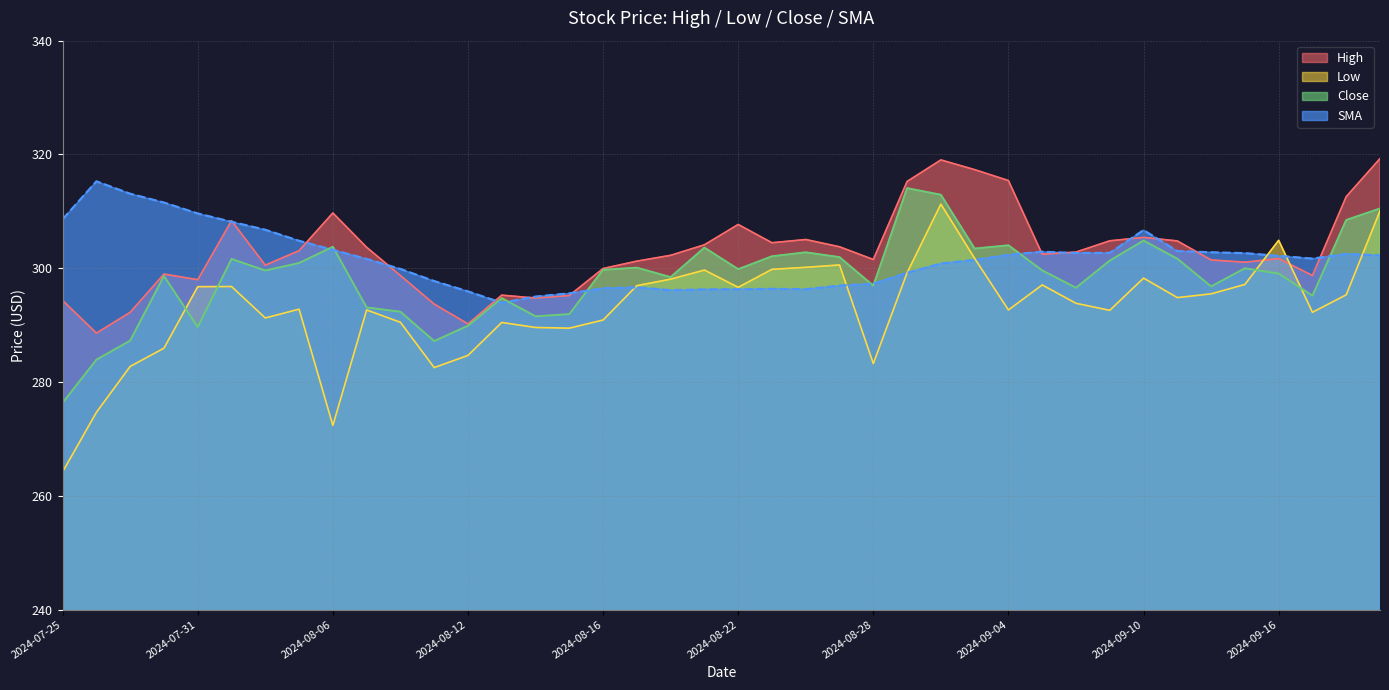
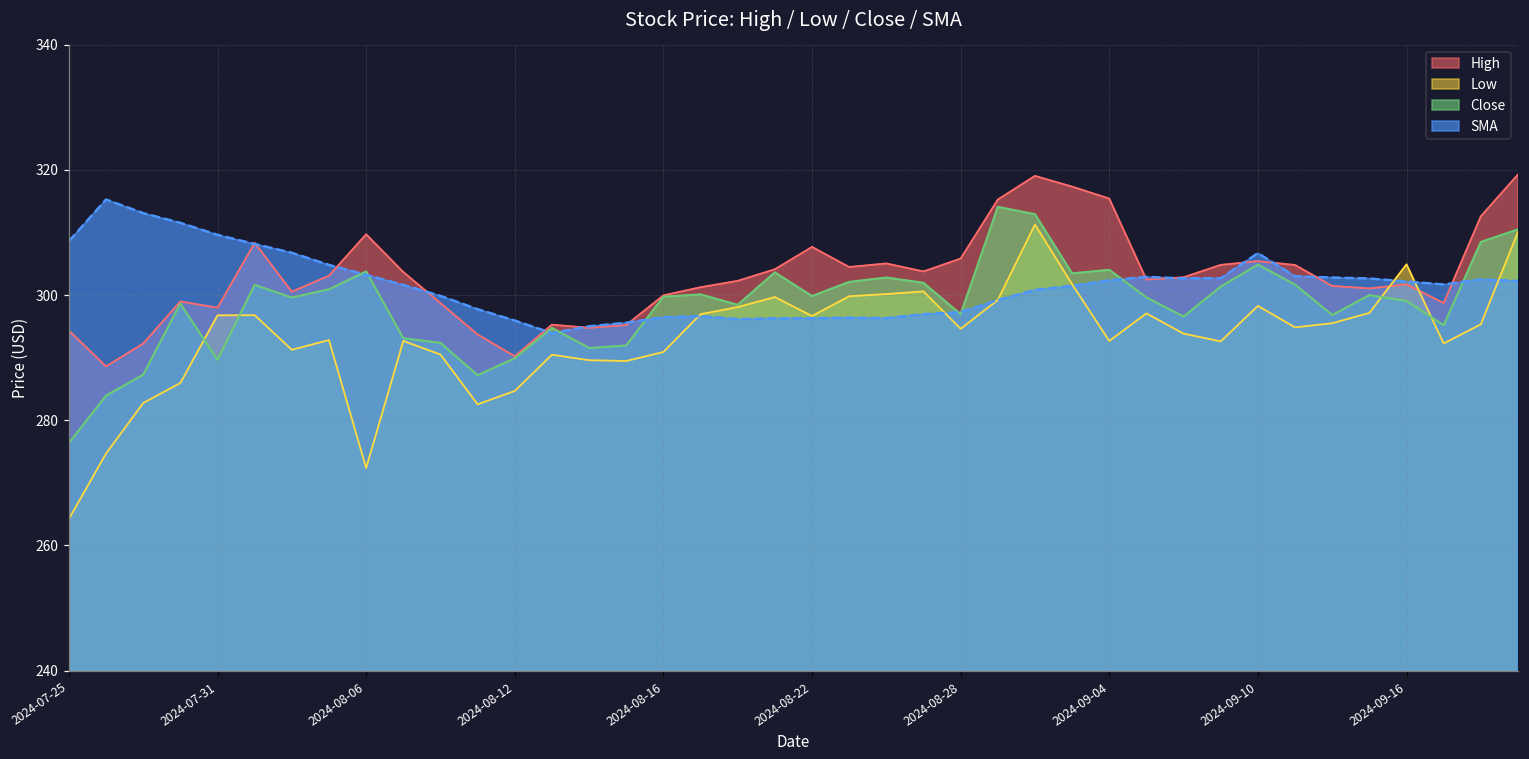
High, 2024-08-28: 302 -> 306
Low, 2024-08-28: 283 -> 295
